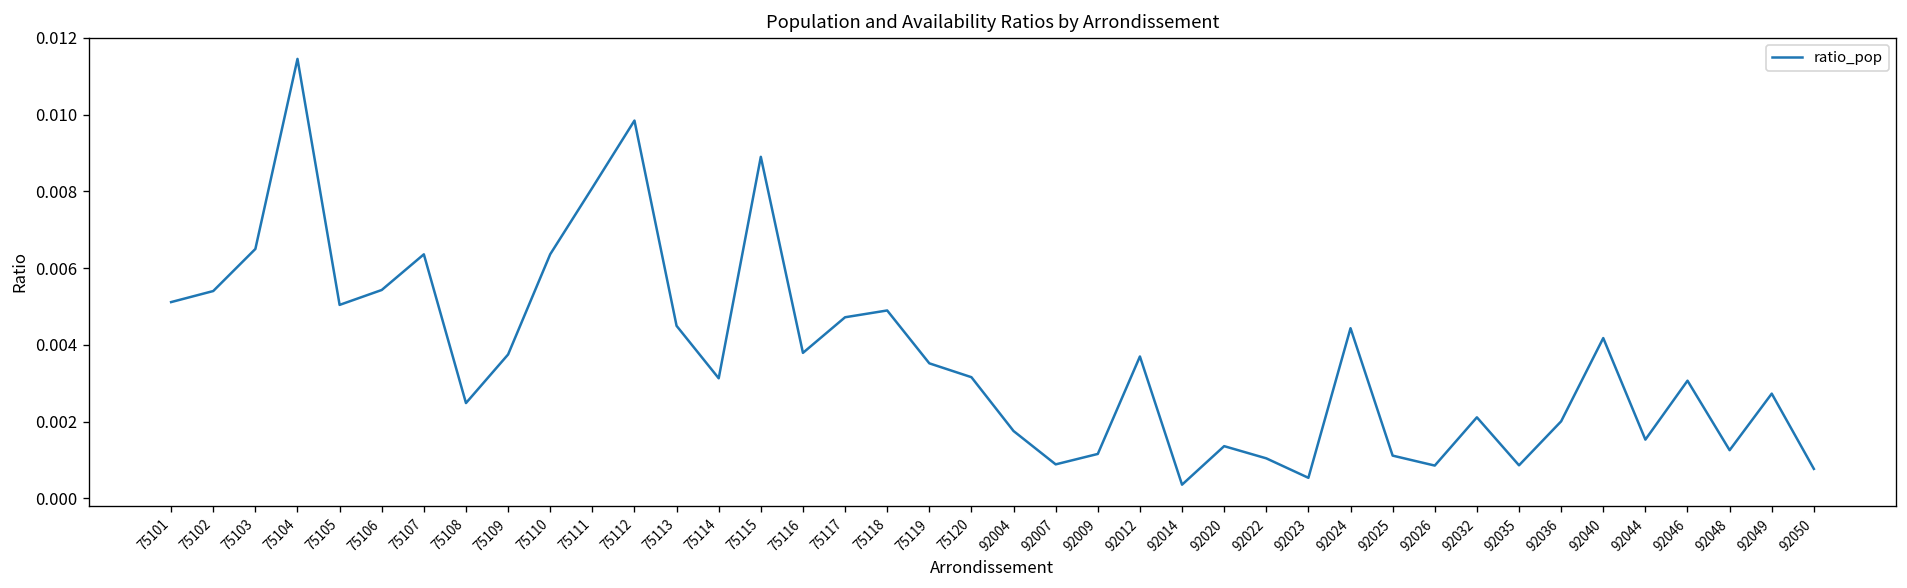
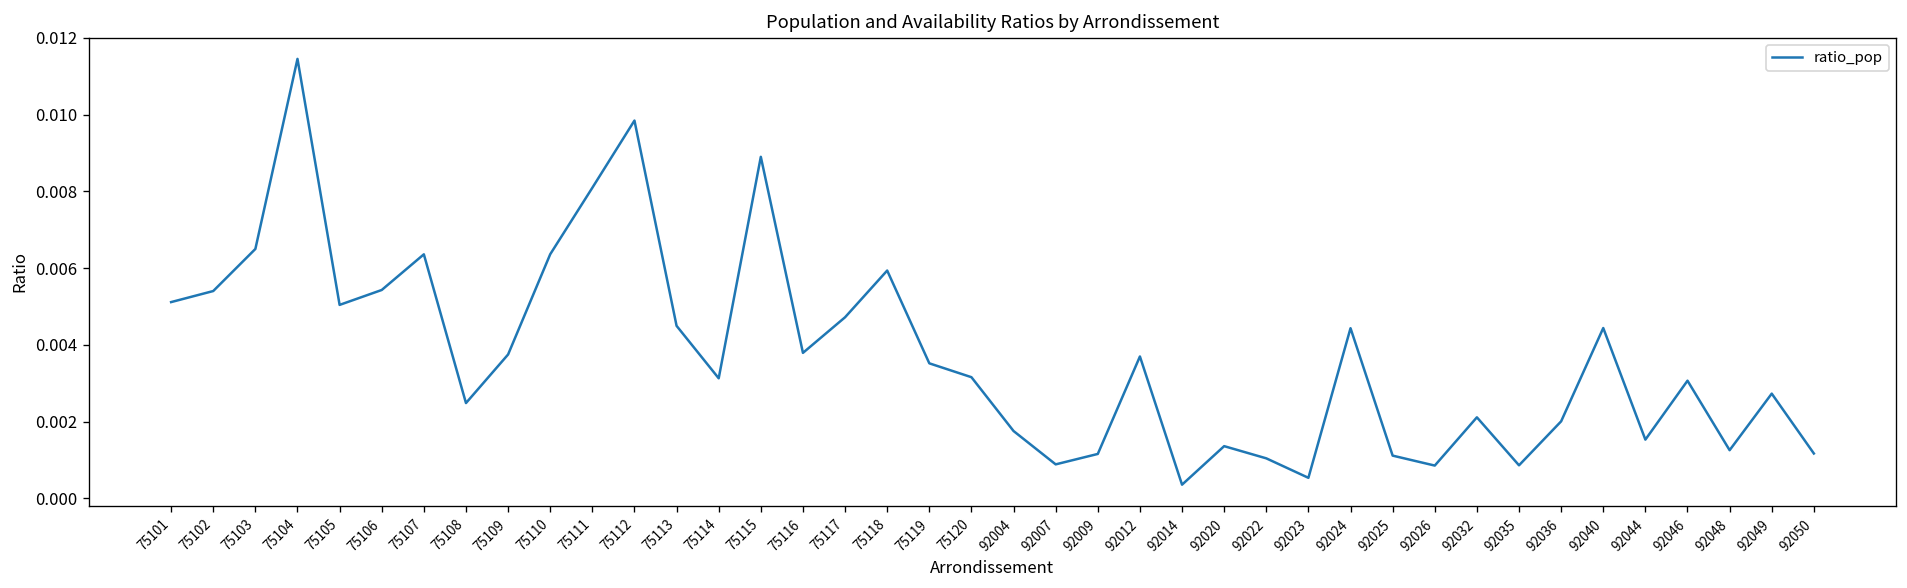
75118: 0.0049 -> 0.0059
92040: 0.0042 -> 0.0044
92050: 0.0008 -> 0.0012
